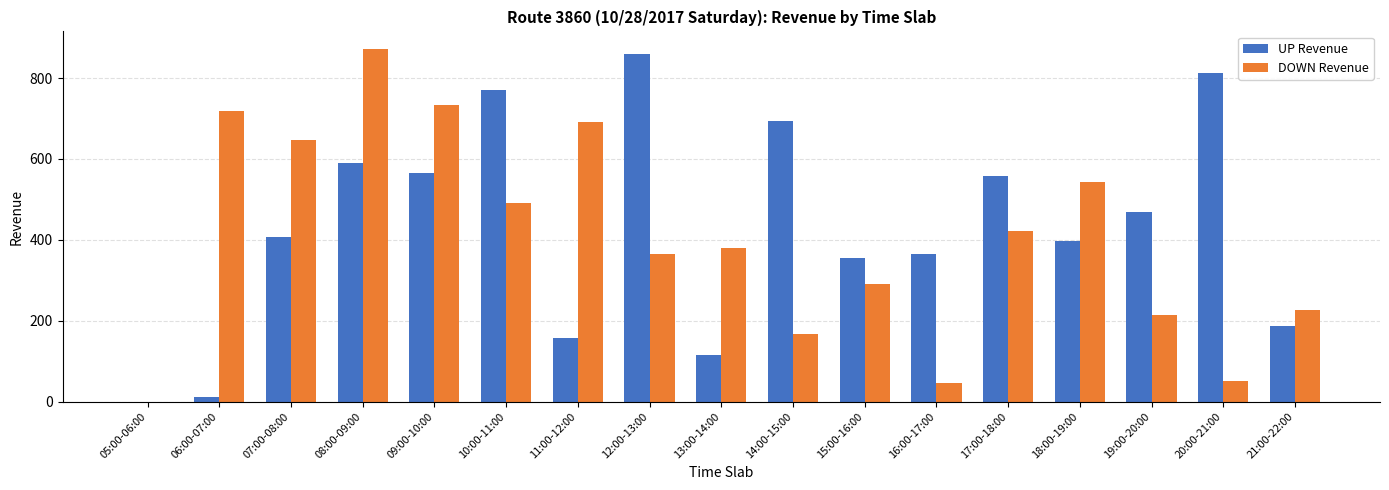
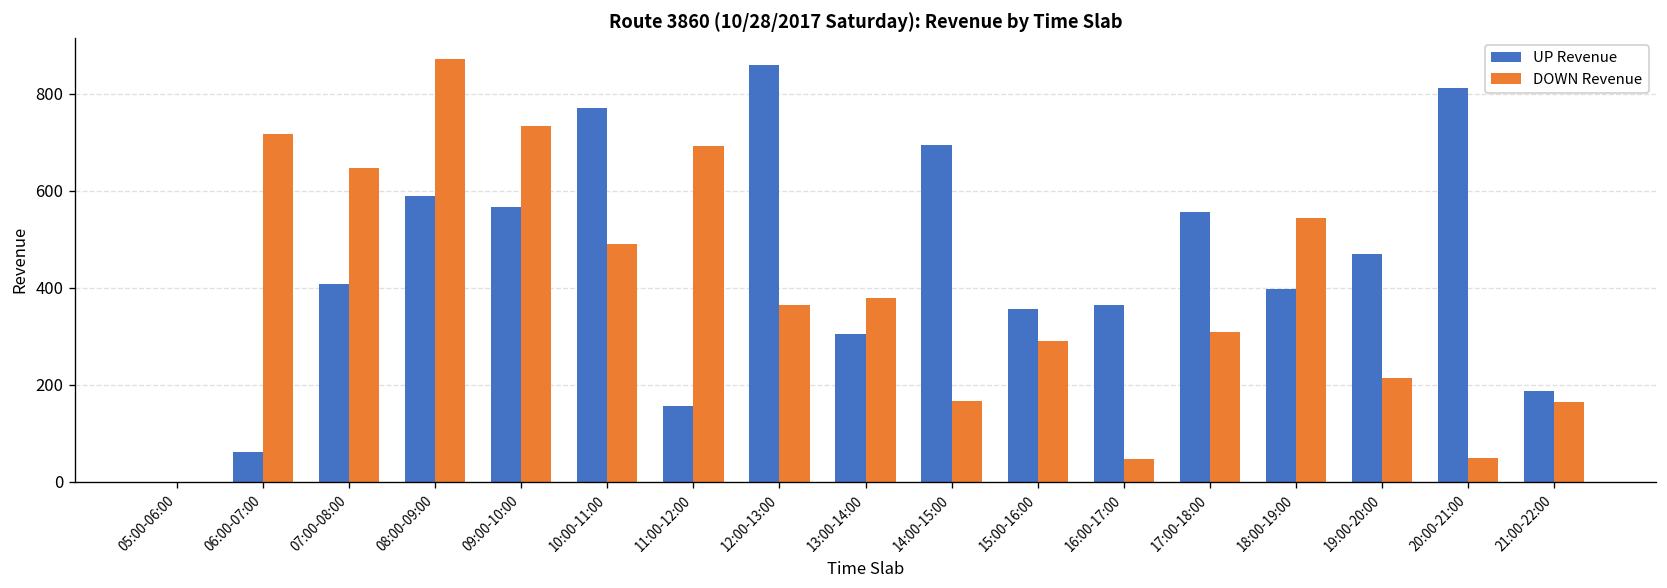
UP Revenue, 06:00-07:00: 10 -> 60
UP Revenue, 13:00-14:00: 110 -> 300
DOWN Revenue, 17:00-18:00: 420 -> 310
DOWN Revenue, 21:00-22:00: 230 -> 170
